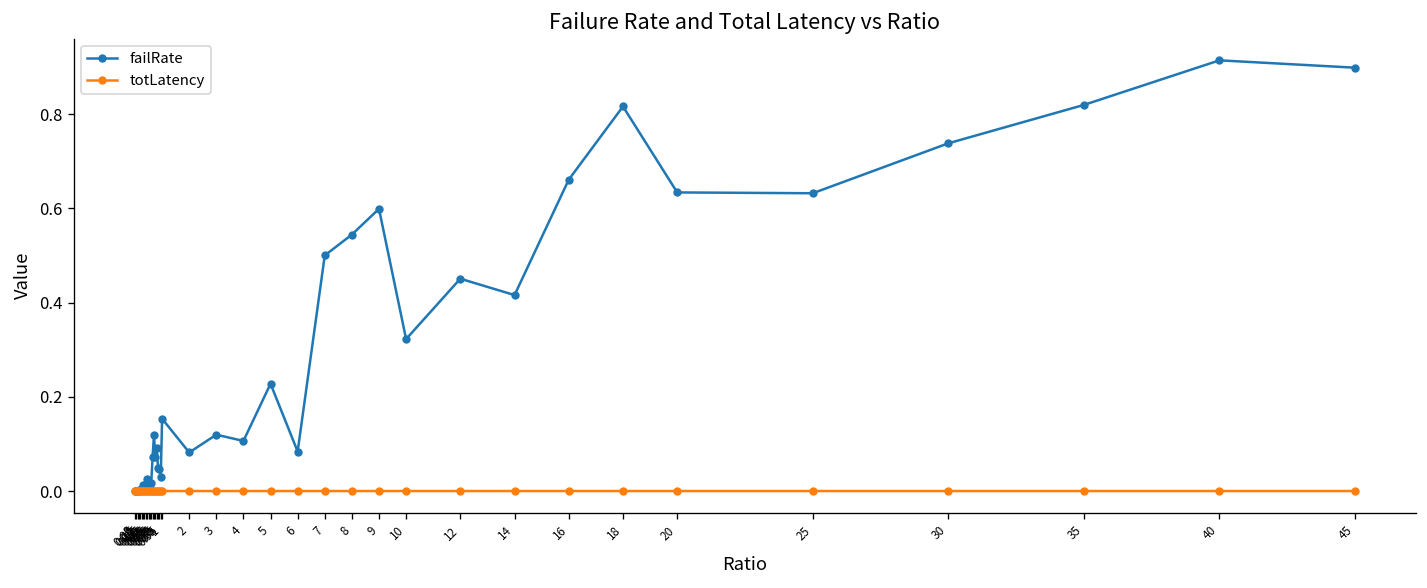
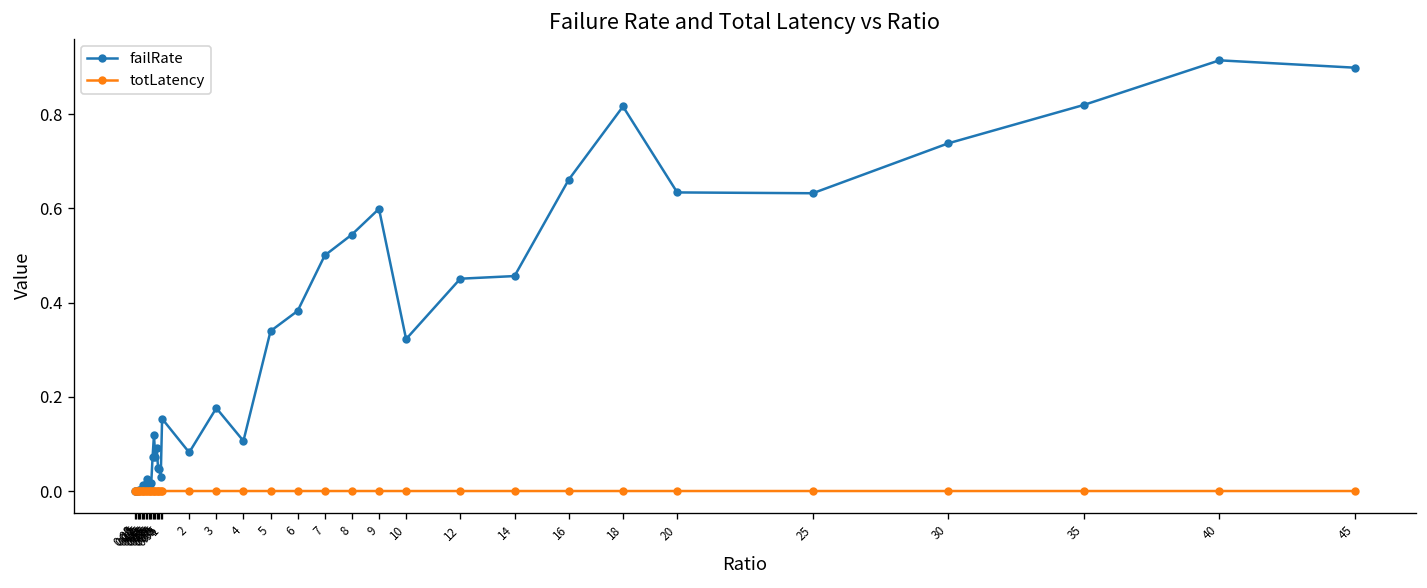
failRate, 3: 0.12 -> 0.18
failRate, 5: 0.23 -> 0.34
failRate, 6: 0.08 -> 0.38
failRate, 14: 0.42 -> 0.46
